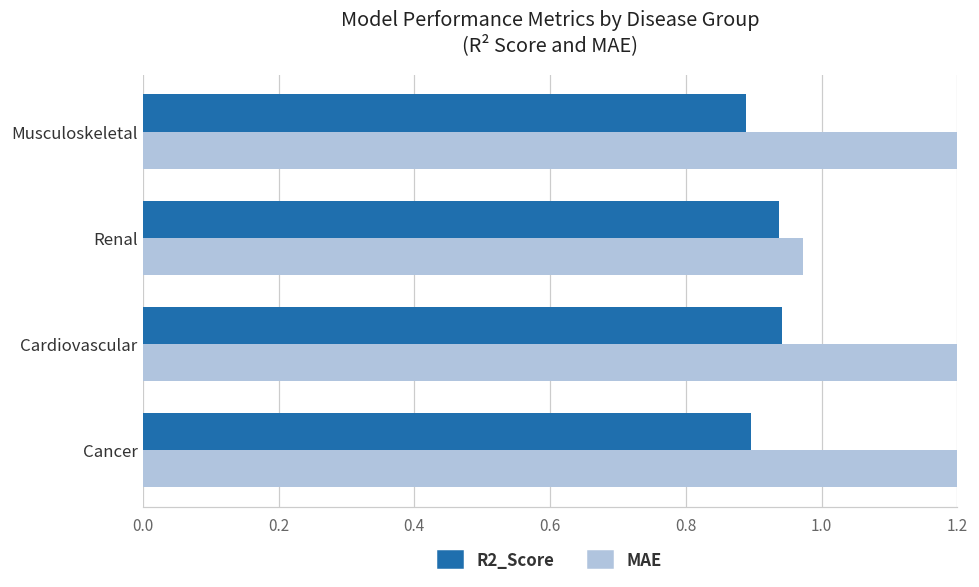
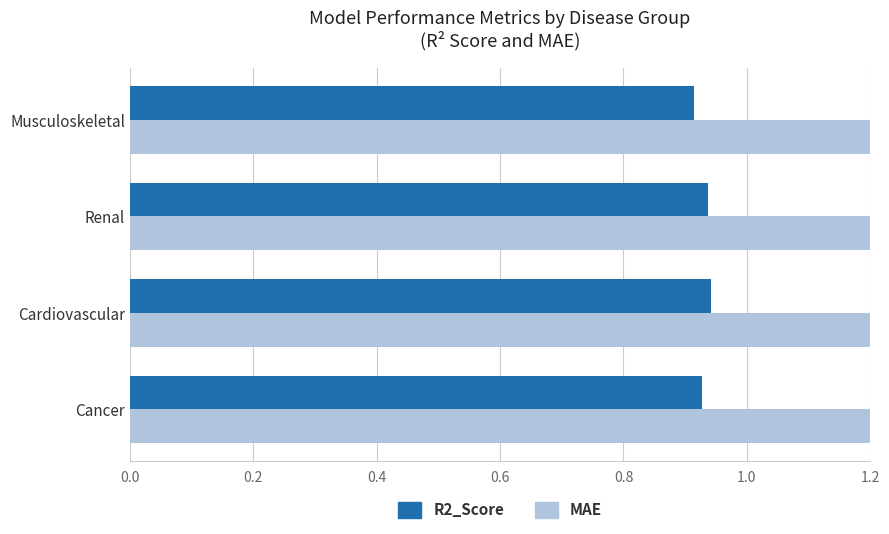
R2_Score, Musculoskeletal: 0.89 -> 0.91
MAE, Renal: 0.97 -> 1.20
R2_Score, Cancer: 0.90 -> 0.93
